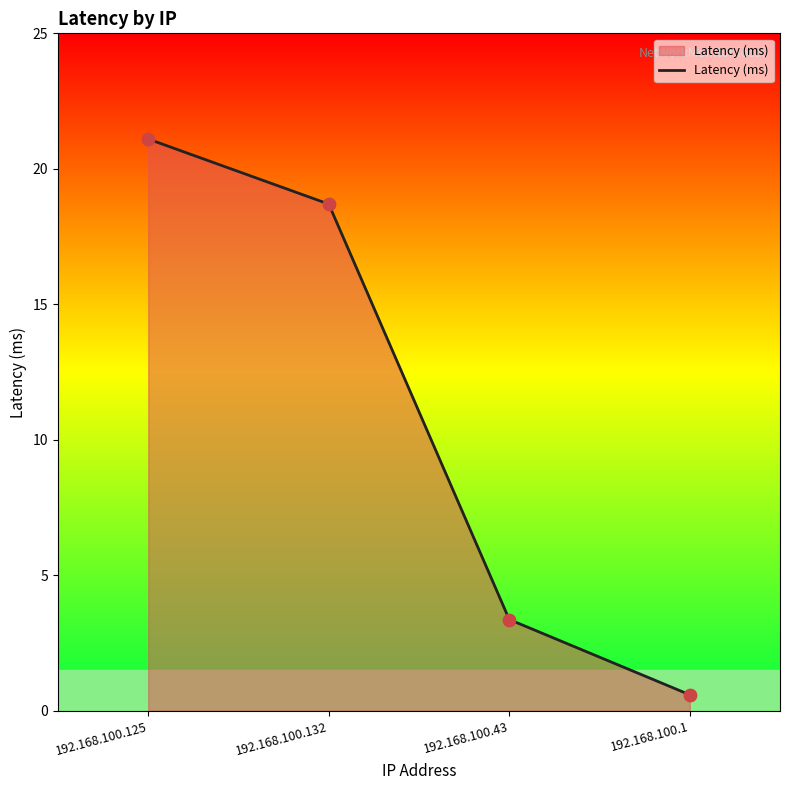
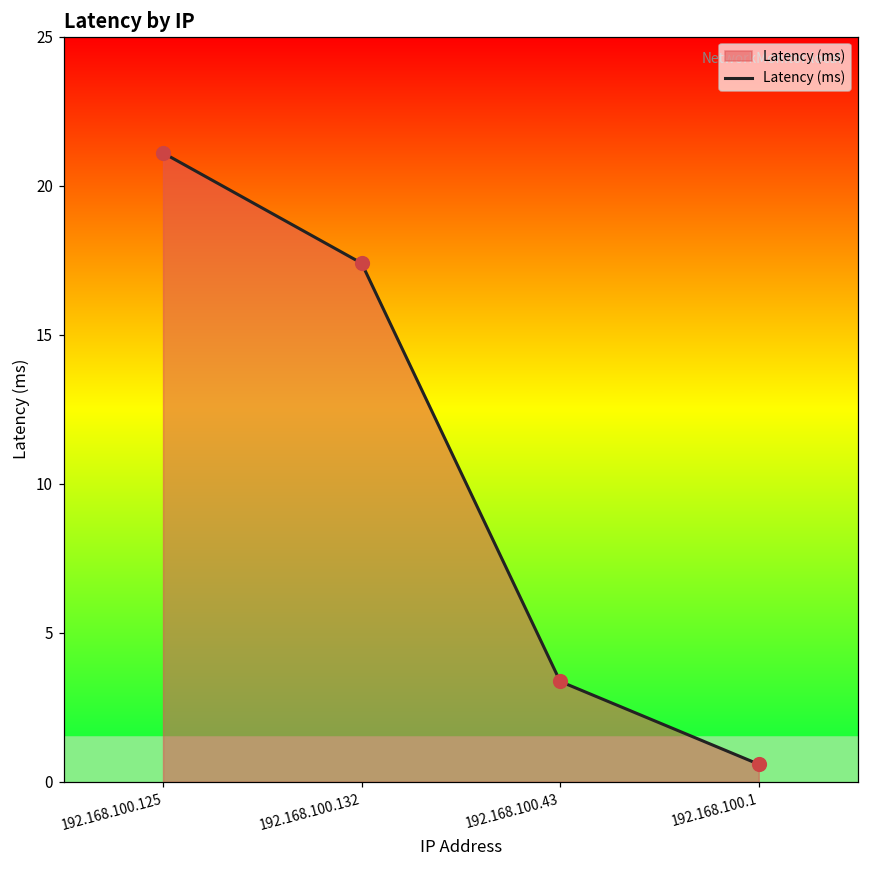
192.168.100.132: 18.7 -> 17.4
